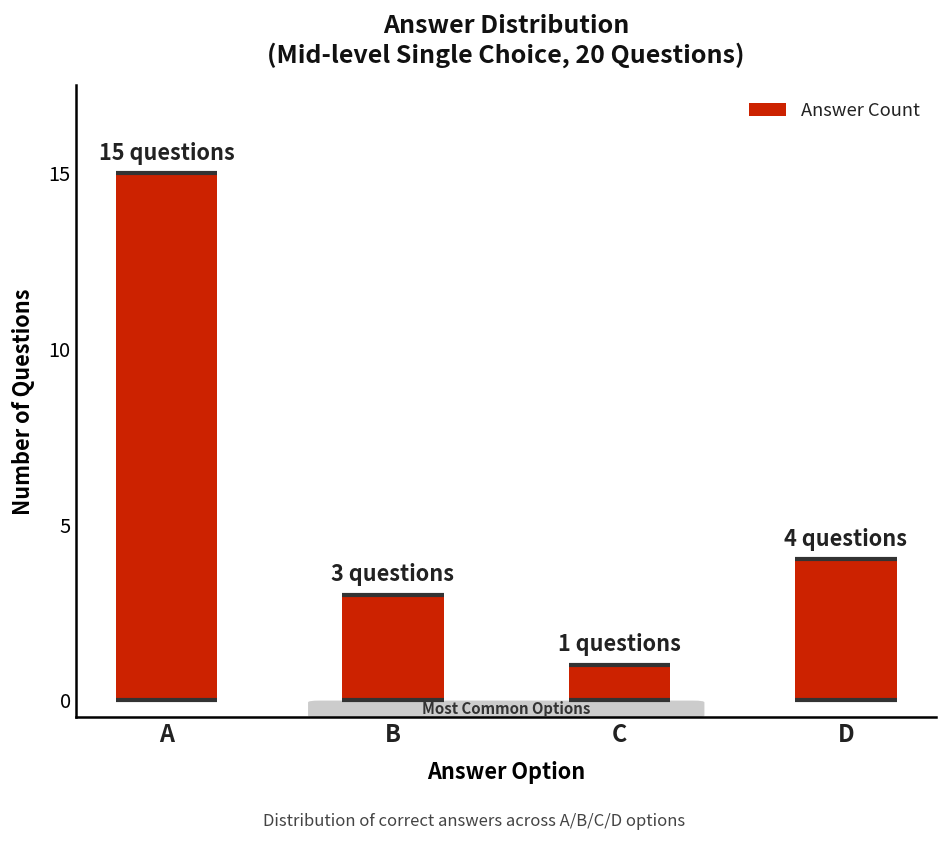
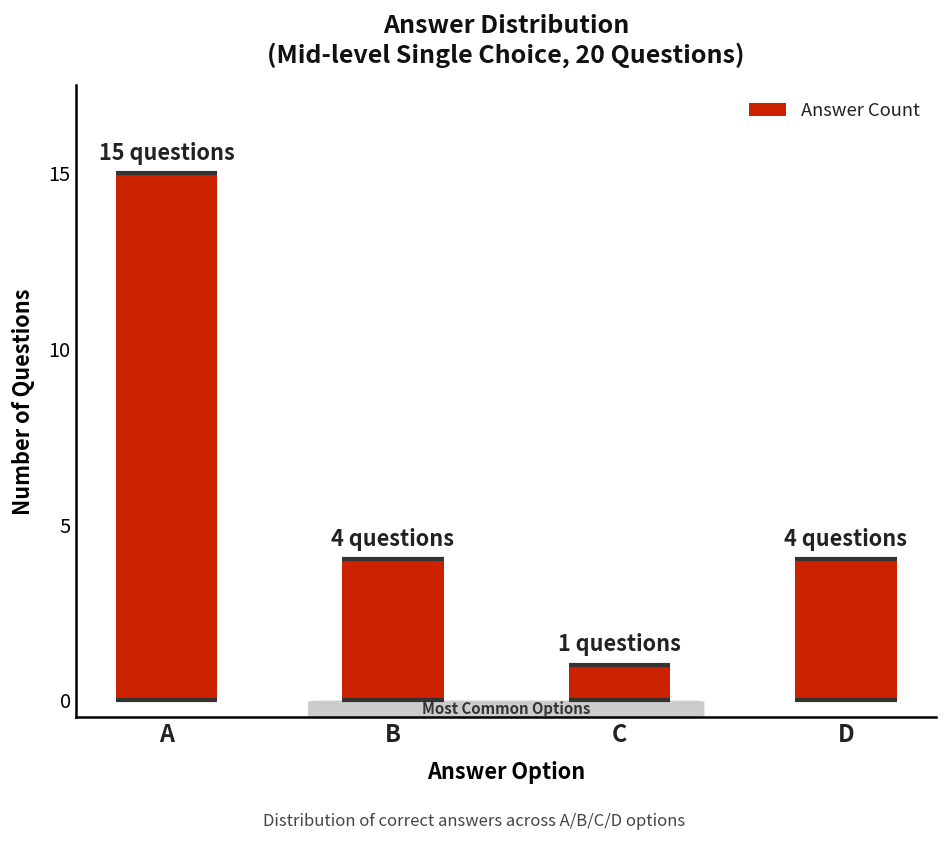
B: 3 -> 4
